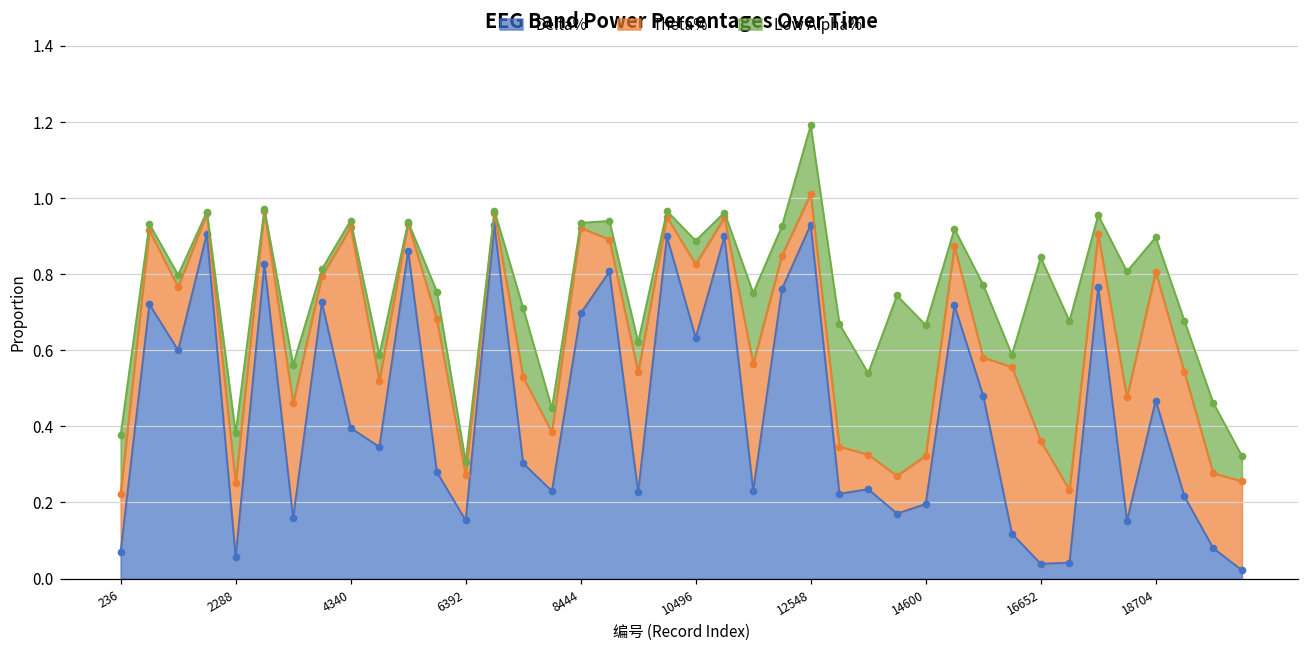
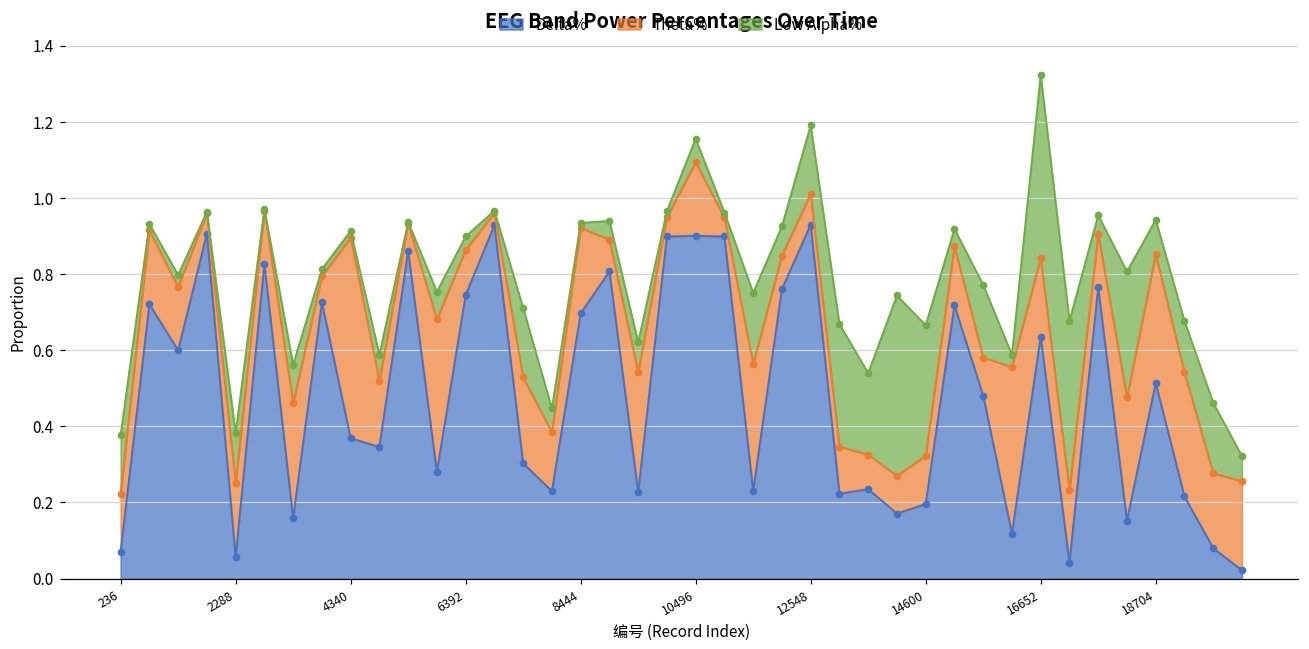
Delta%, 4340: 0.40 -> 0.37
Delta%, 6392: 0.15 -> 0.75
Delta%, 10496: 0.63 -> 0.90
Delta%, 16652: 0.04 -> 0.64
Theta%, 16652: 0.32 -> 0.21
Delta%, 18704: 0.47 -> 0.51
